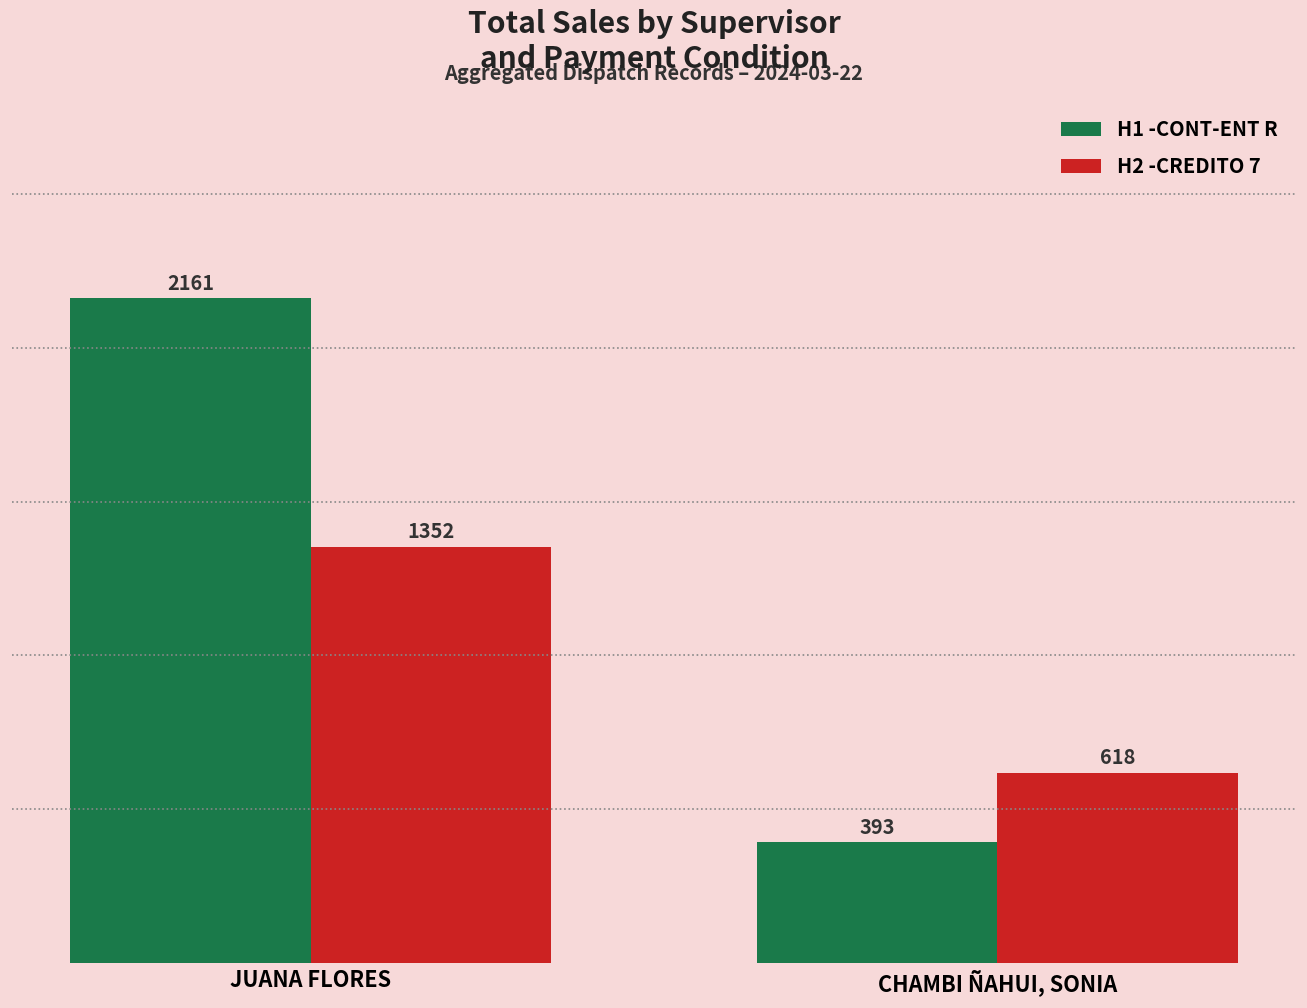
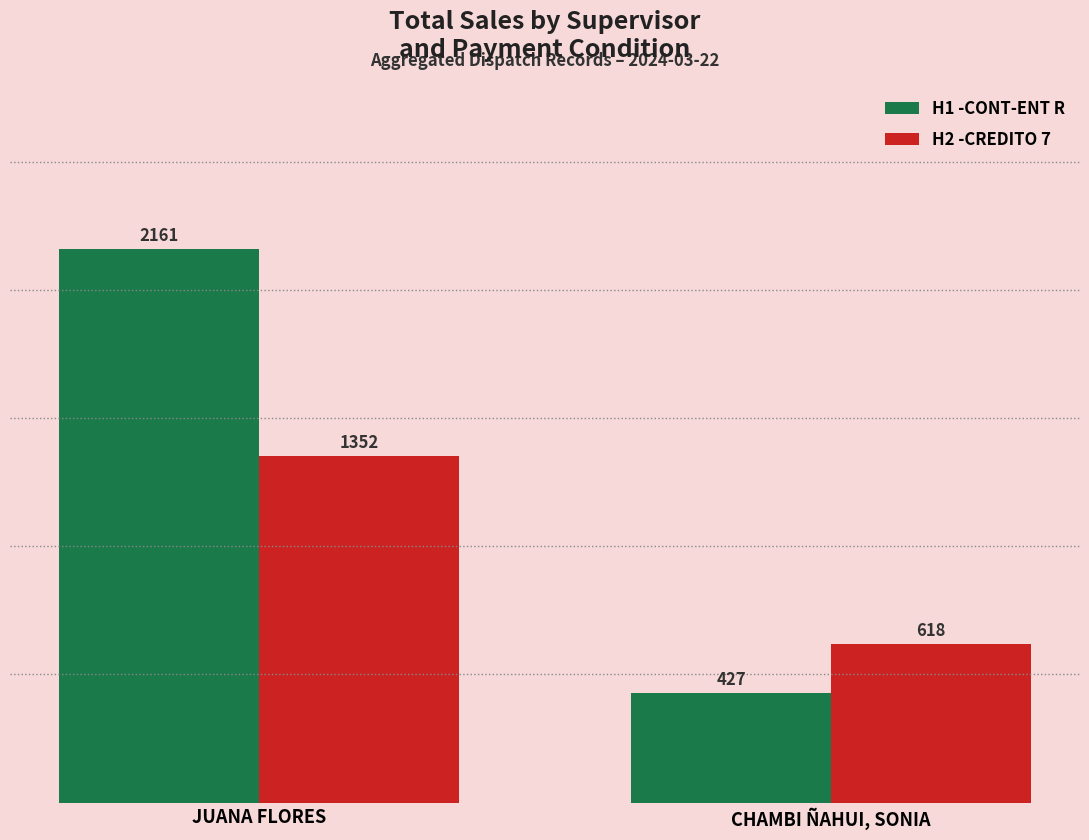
H1 -CONT-ENT R, CHAMBI ÑAHUI, SONIA: 393 -> 427
